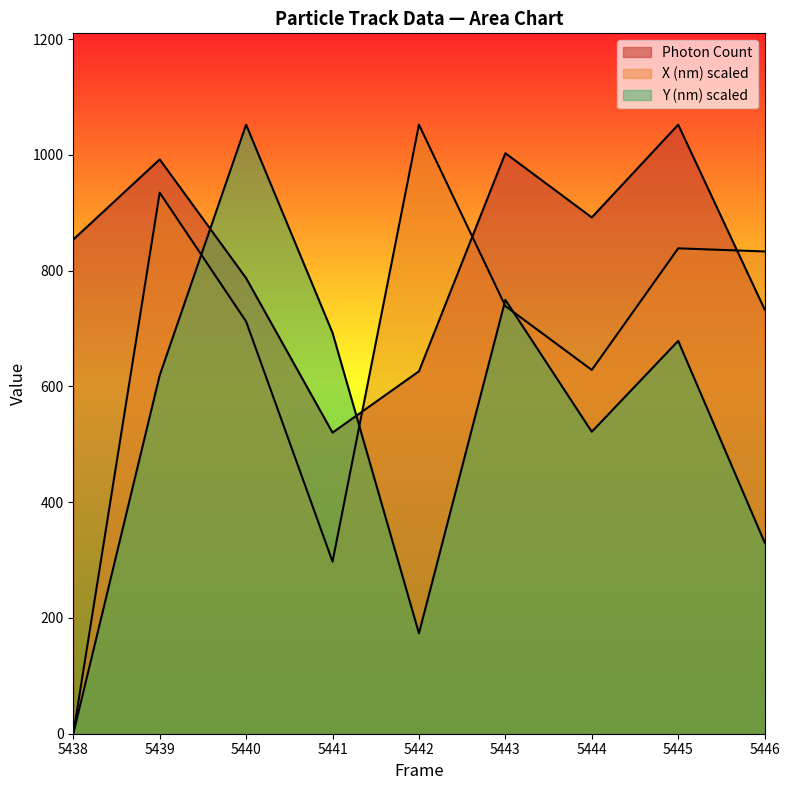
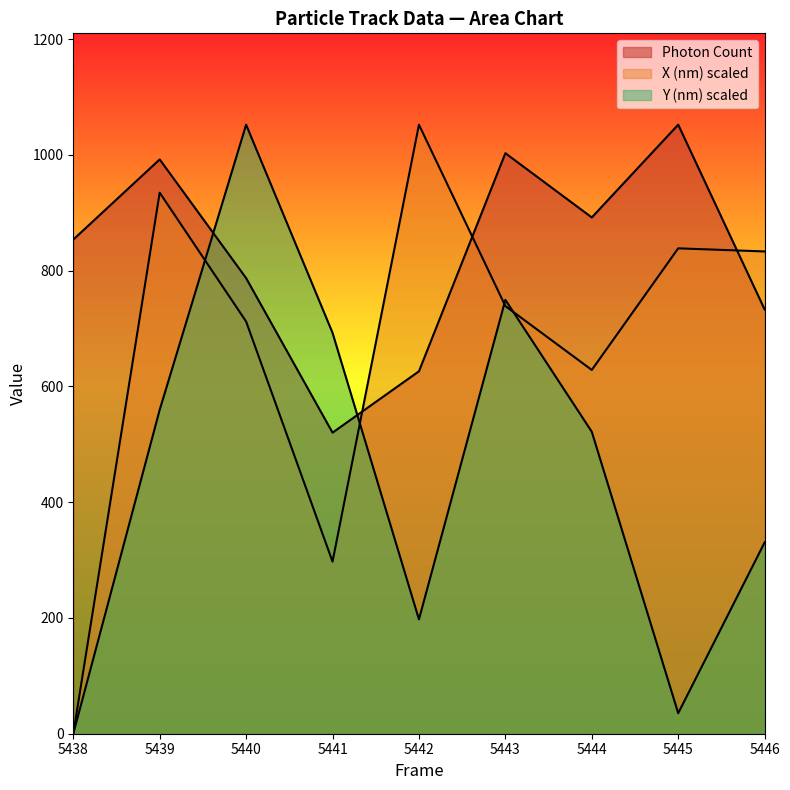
Y (nm) scaled, 5439: 620 -> 560
Y (nm) scaled, 5442: 170 -> 200
Y (nm) scaled, 5445: 680 -> 40
